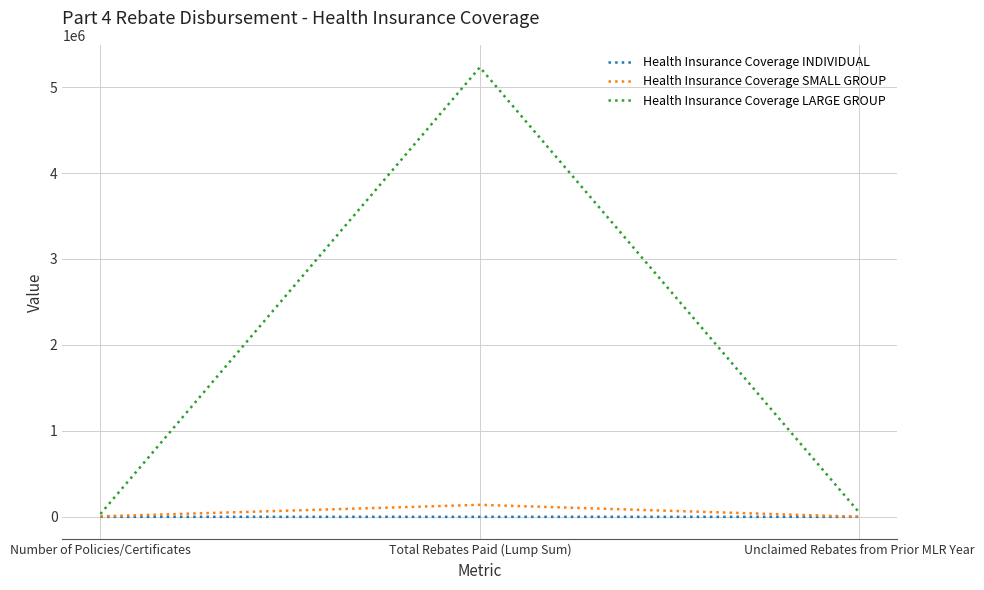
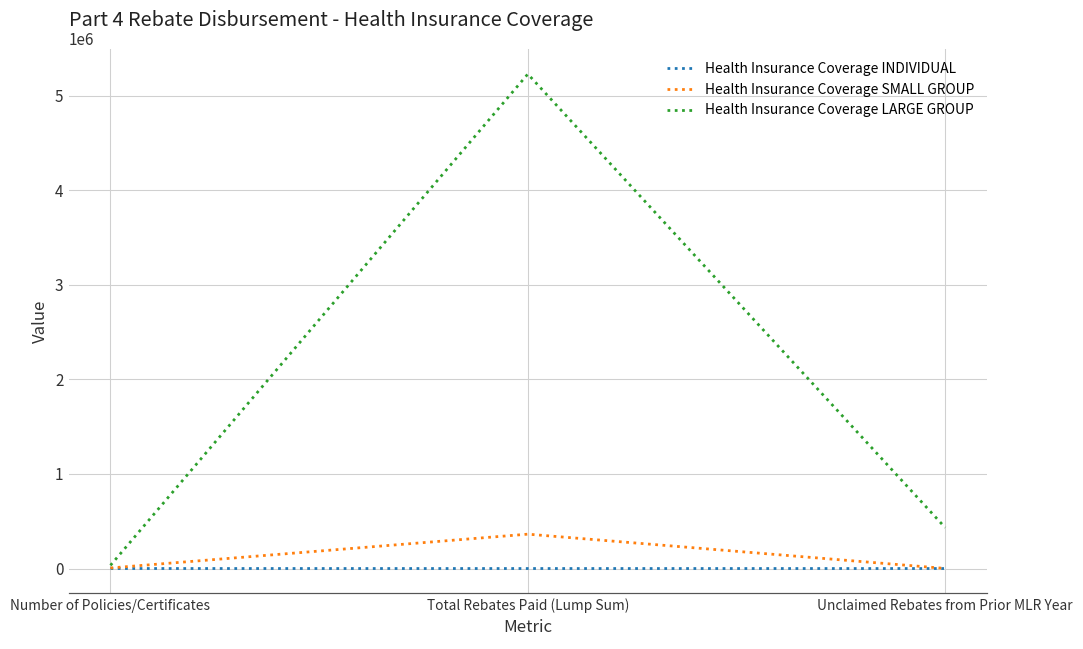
Health Insurance Coverage SMALL GROUP, Total Rebates Paid (Lump Sum): 100000 -> 400000
Health Insurance Coverage LARGE GROUP, Unclaimed Rebates from Prior MLR Year: 0 -> 400000
